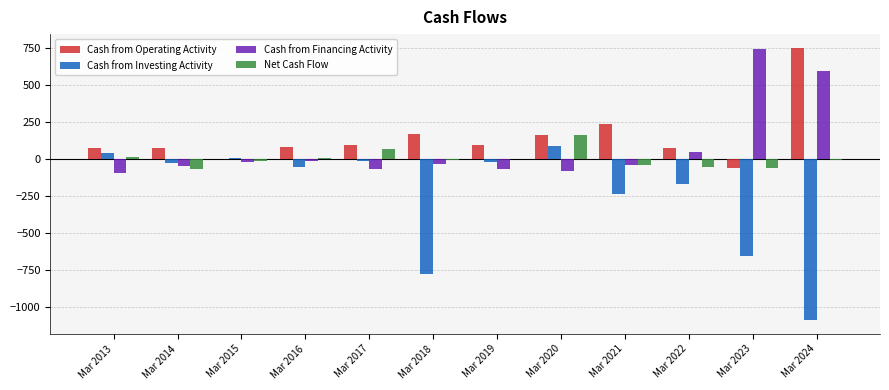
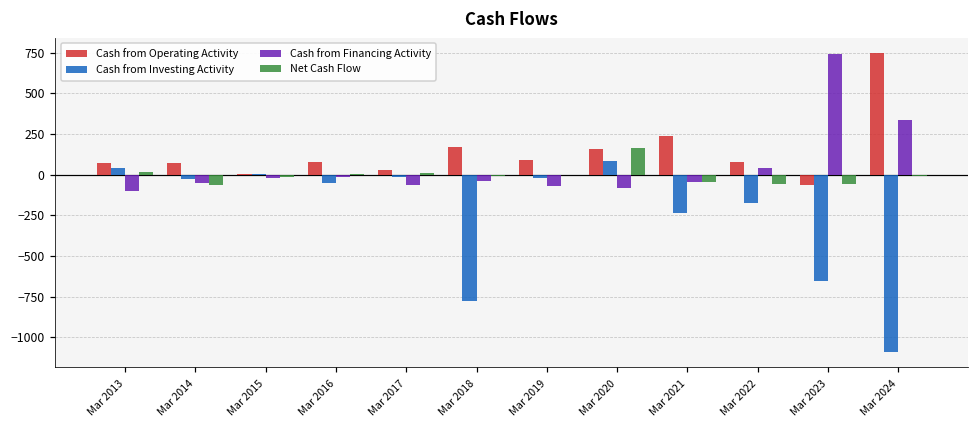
Cash from Operating Activity, Mar 2017: 90 -> 30
Net Cash Flow, Mar 2017: 70 -> 10
Cash from Financing Activity, Mar 2024: 590 -> 340
